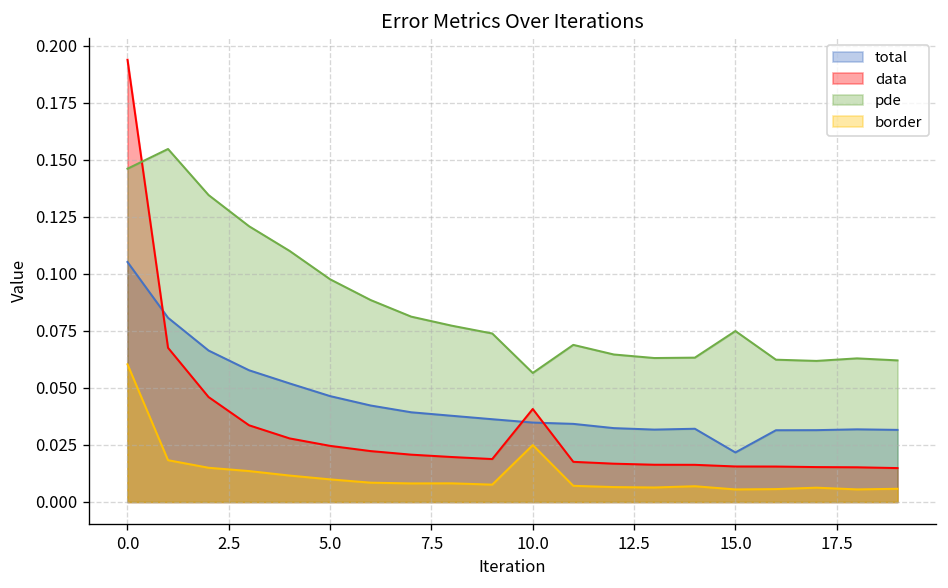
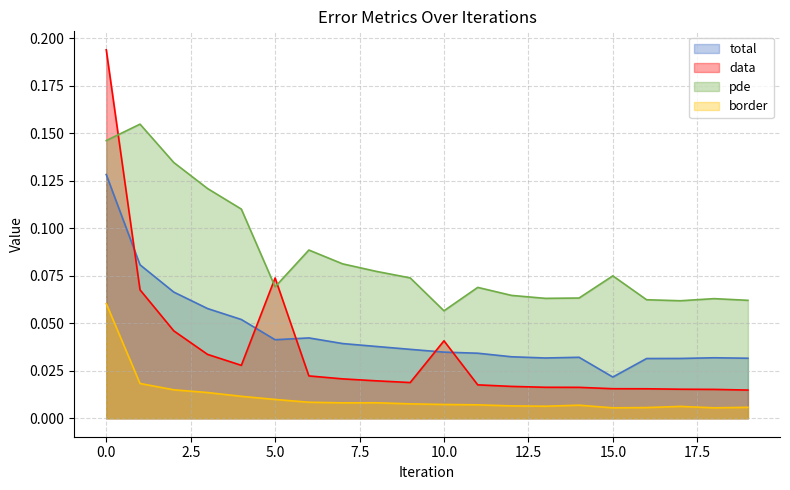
total, 0.0: 0.105 -> 0.128
total, 5.0: 0.046 -> 0.041
data, 5.0: 0.025 -> 0.074
pde, 5.0: 0.098 -> 0.069
border, 10.0: 0.025 -> 0.007
